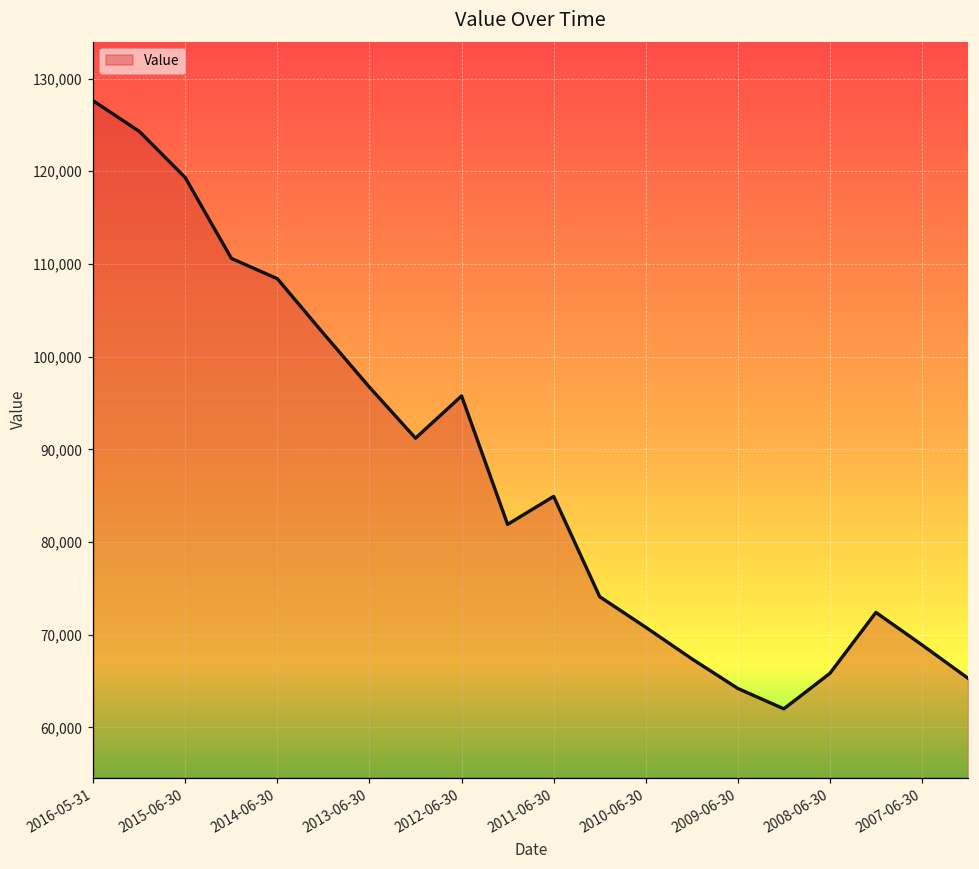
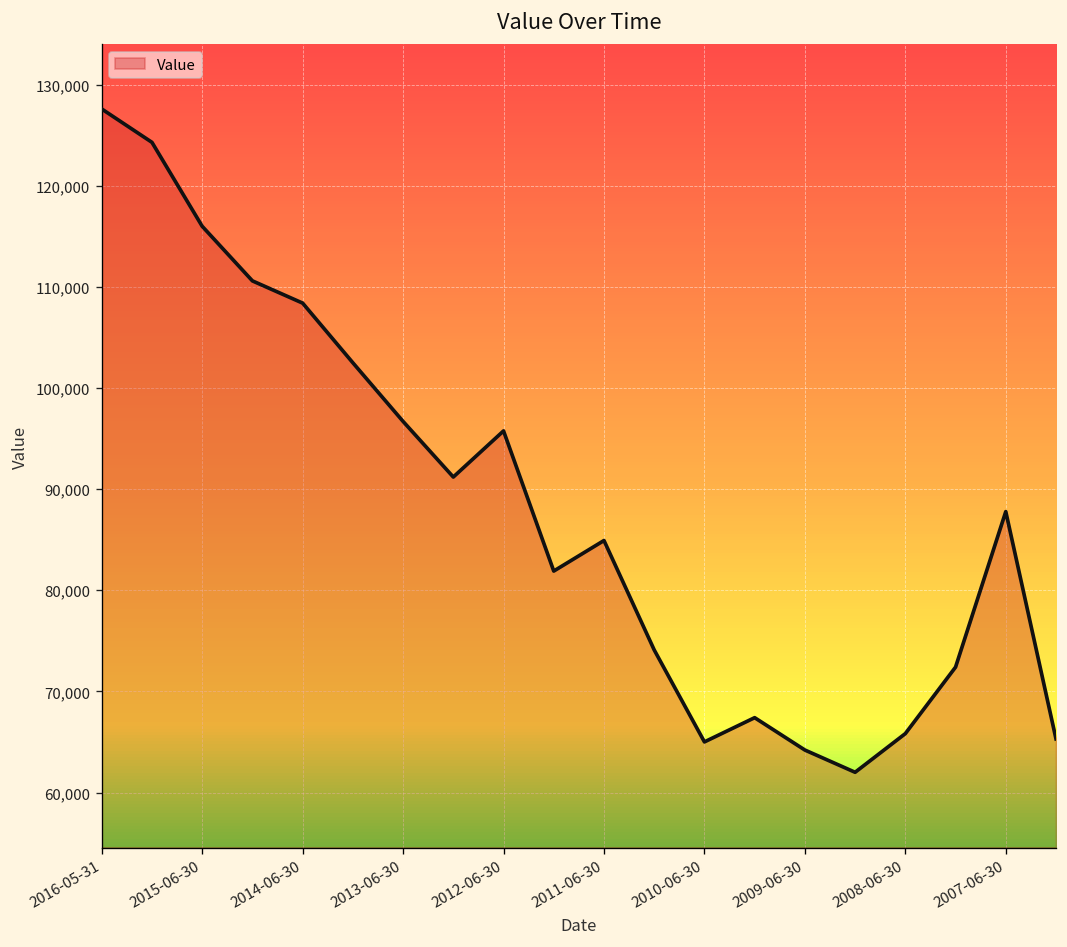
2015-06-30: 119,000 -> 116,000
2010-06-30: 71,000 -> 65,000
2007-06-30: 69,000 -> 88,000
